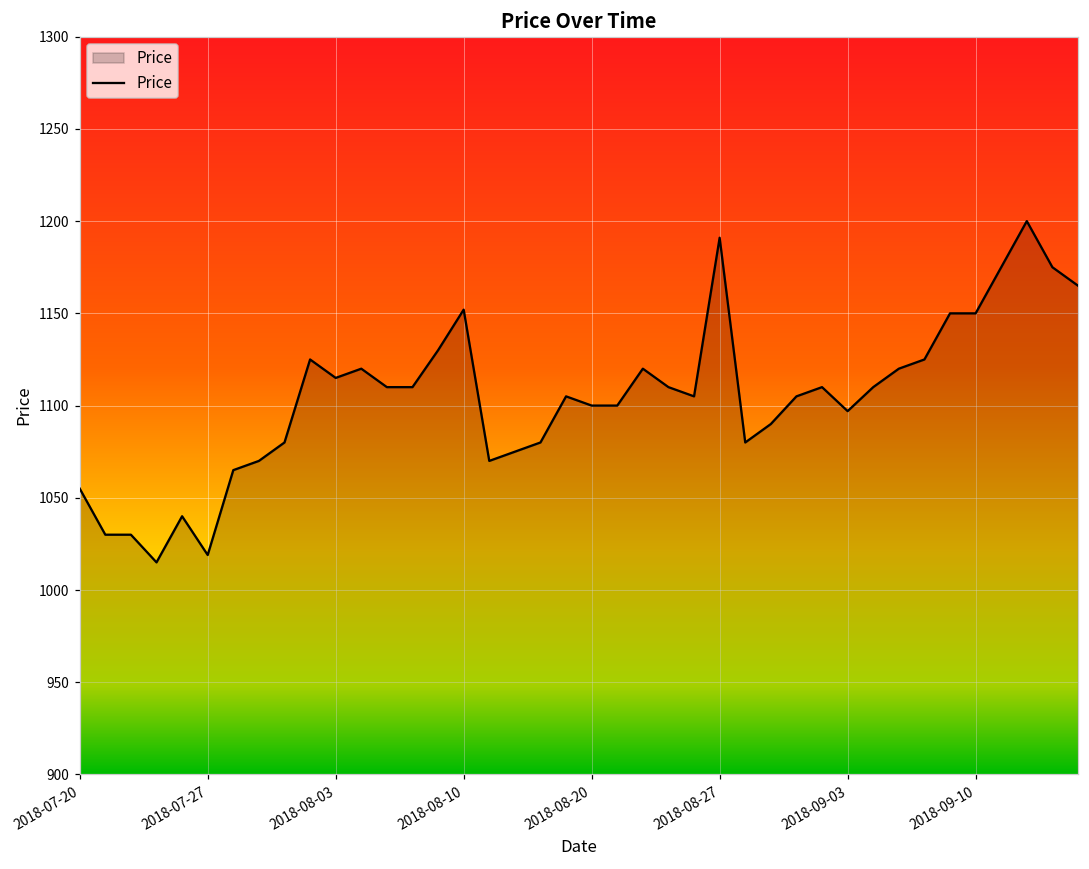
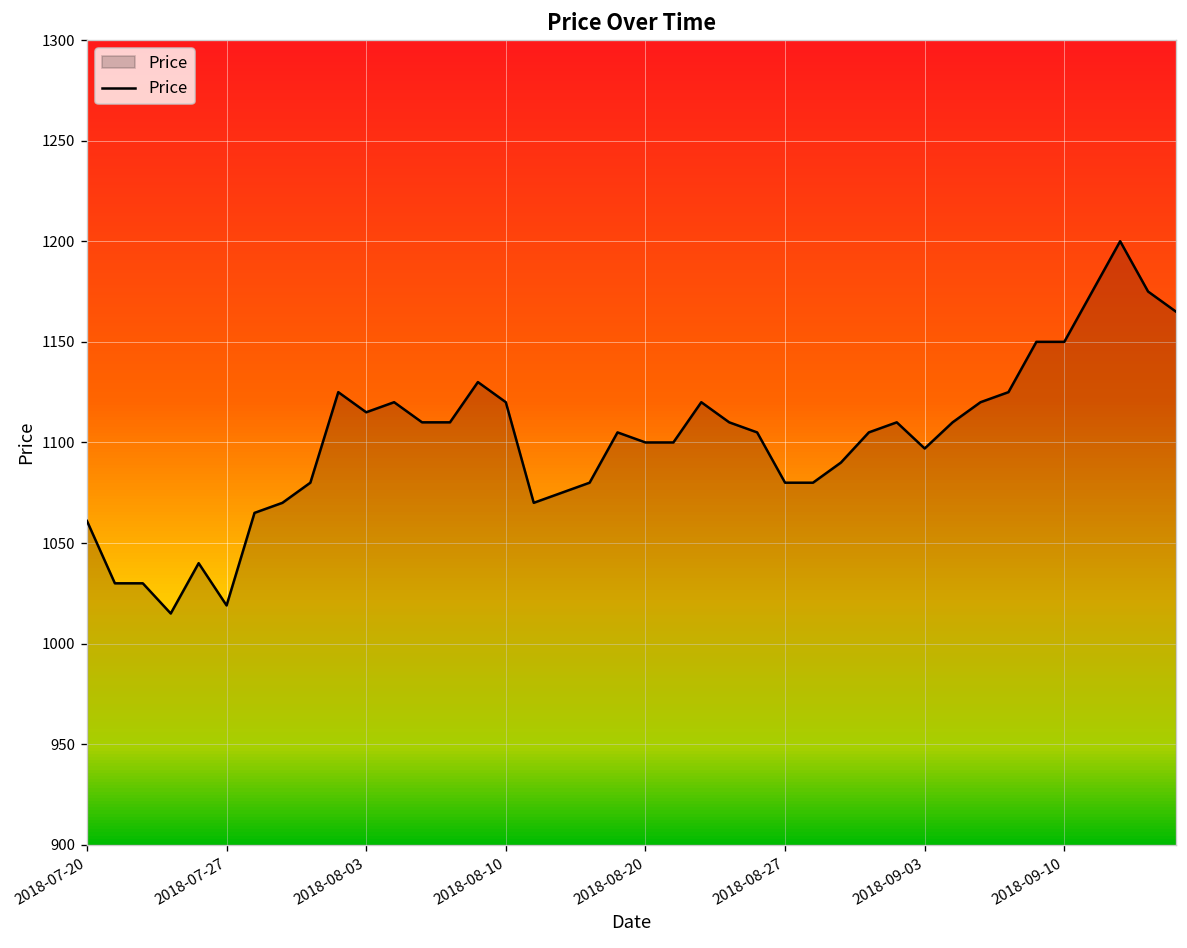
2018-07-20: 1055 -> 1061
2018-08-10: 1152 -> 1120
2018-08-27: 1191 -> 1080
